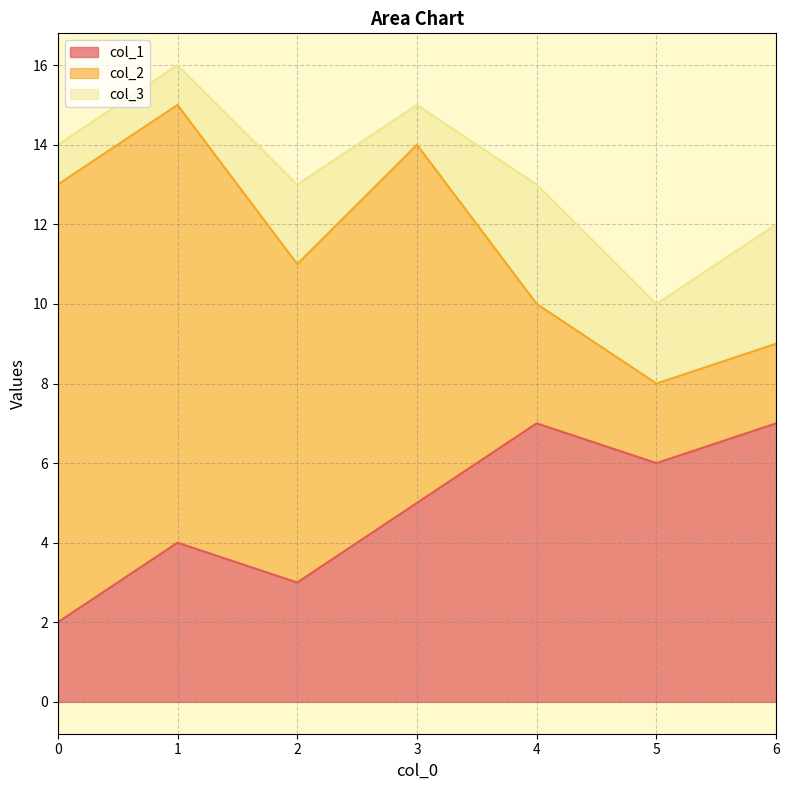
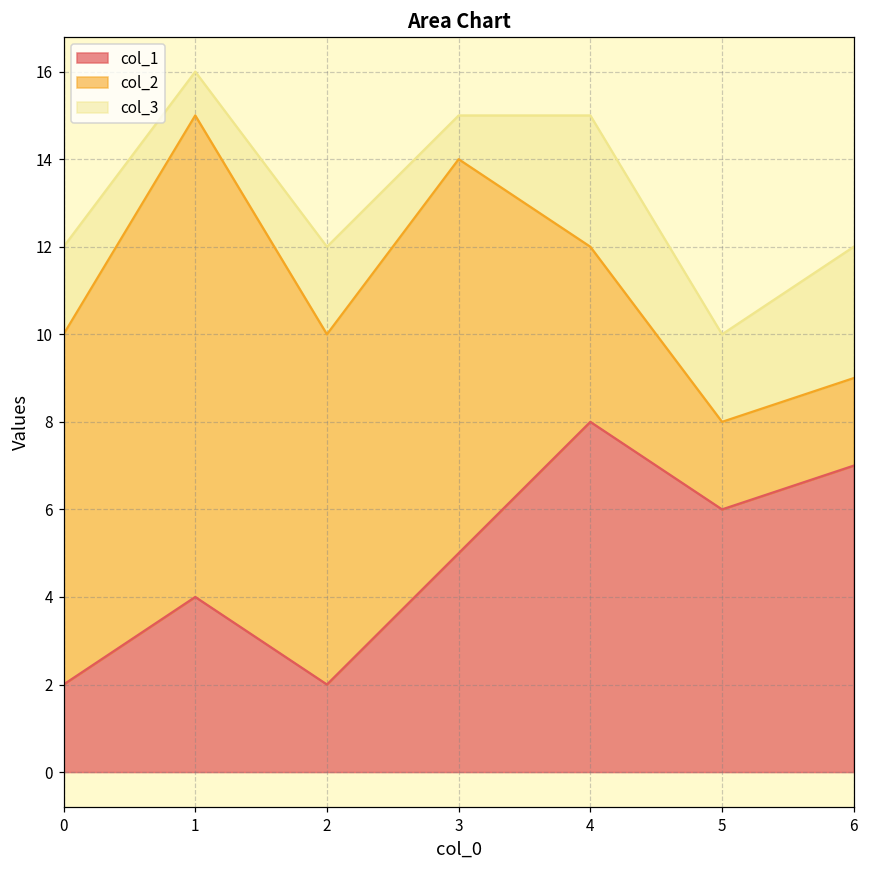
col_2, 0: 11 -> 8
col_3, 0: 1 -> 2
col_1, 2: 3 -> 2
col_1, 4: 7 -> 8
col_2, 4: 3 -> 4
